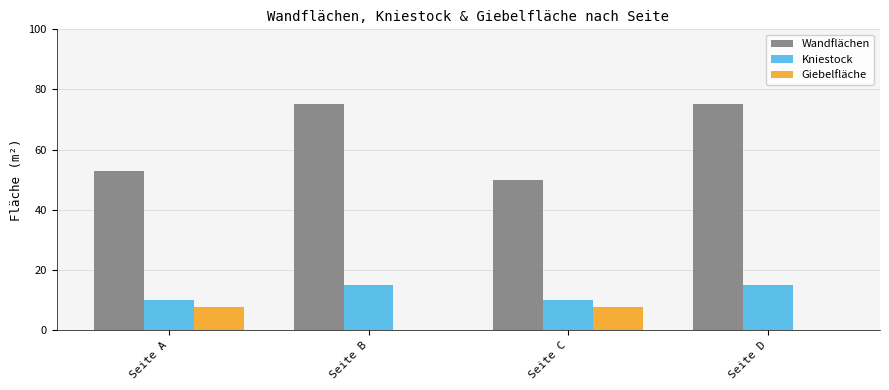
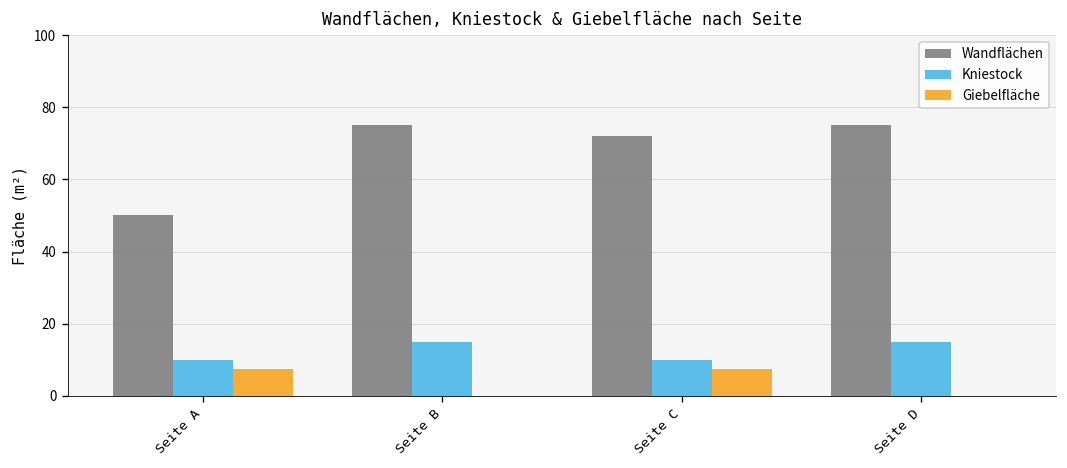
Wandflächen, Seite A: 53 -> 50
Wandflächen, Seite C: 50 -> 72
